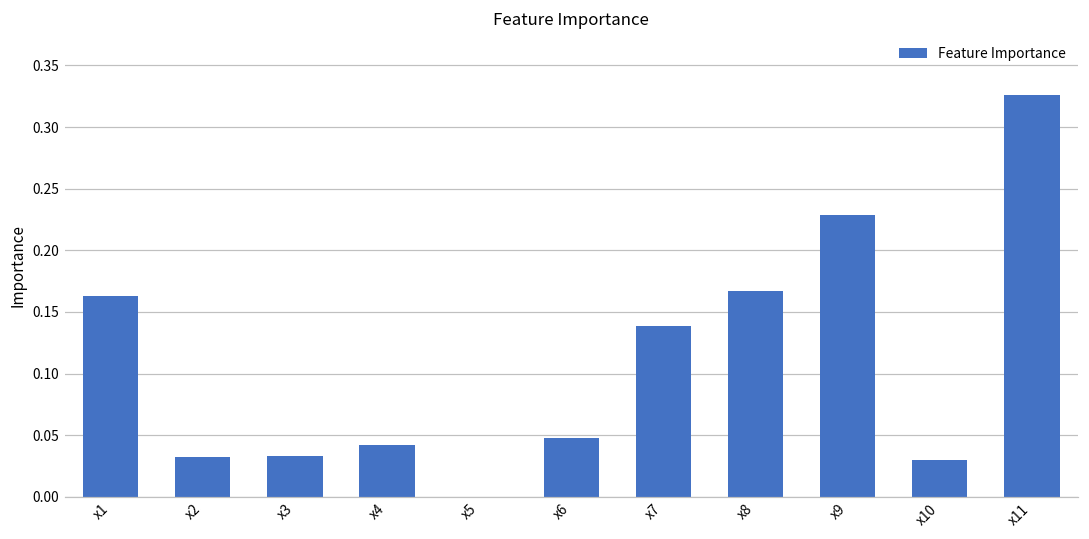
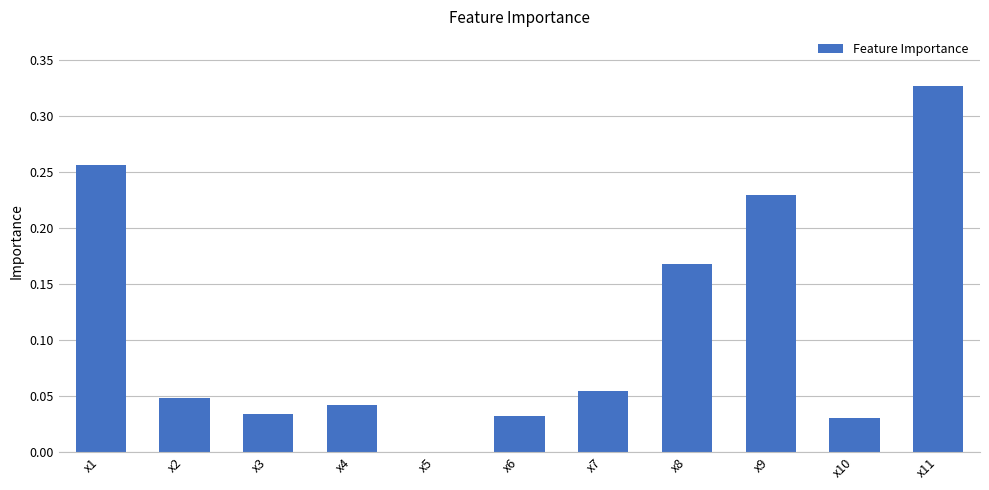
x1: 0.163 -> 0.256
x2: 0.032 -> 0.047
x6: 0.048 -> 0.032
x7: 0.138 -> 0.054
